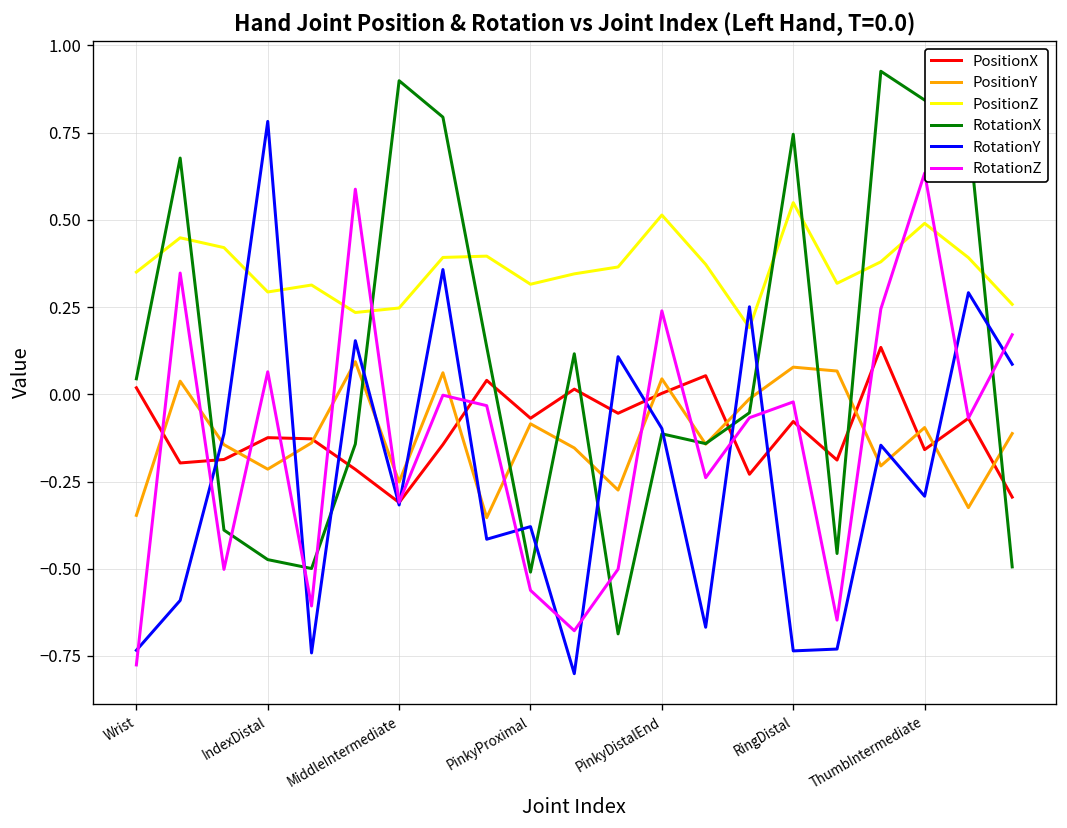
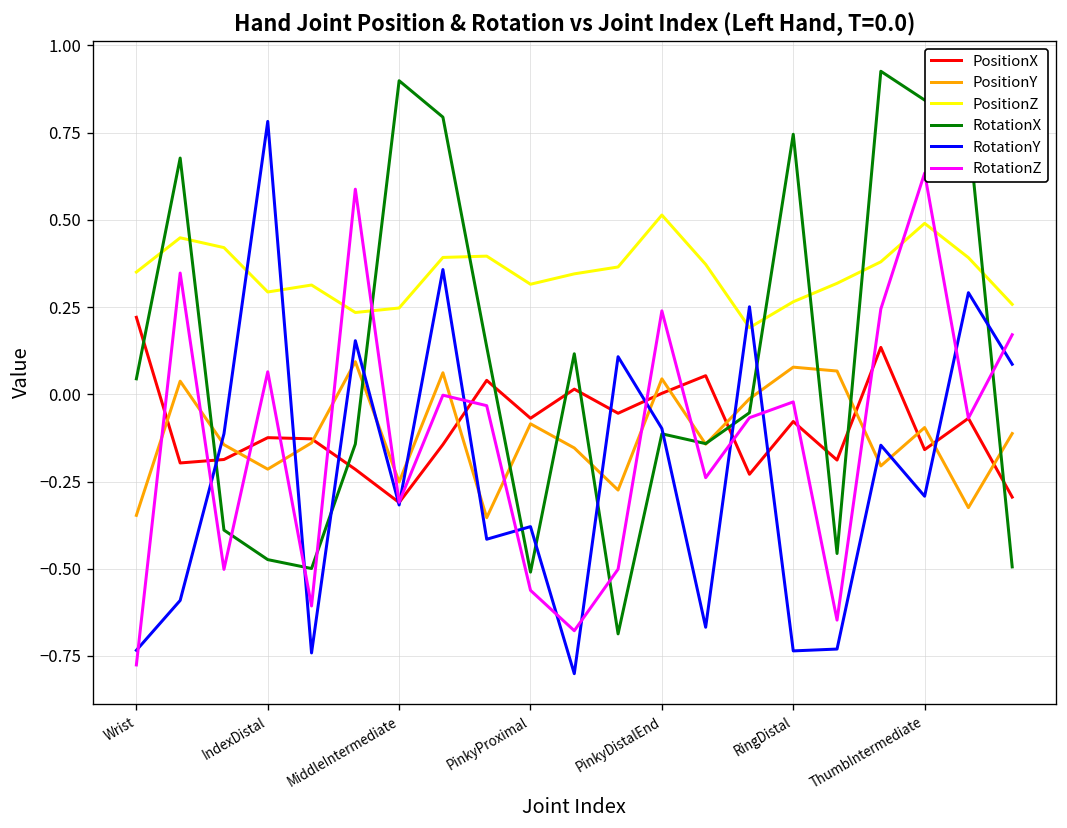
PositionX, Wrist: 0.02 -> 0.22
PositionZ, RingDistal: 0.55 -> 0.27
